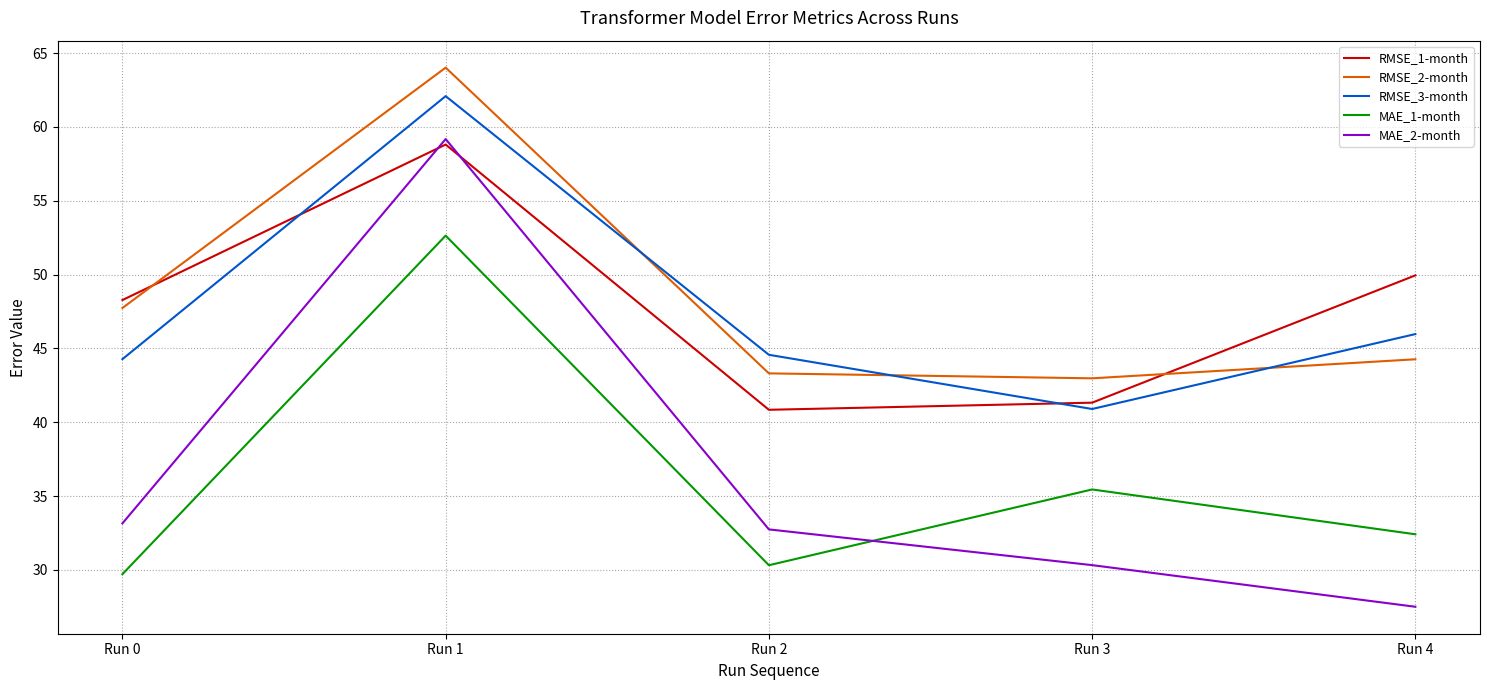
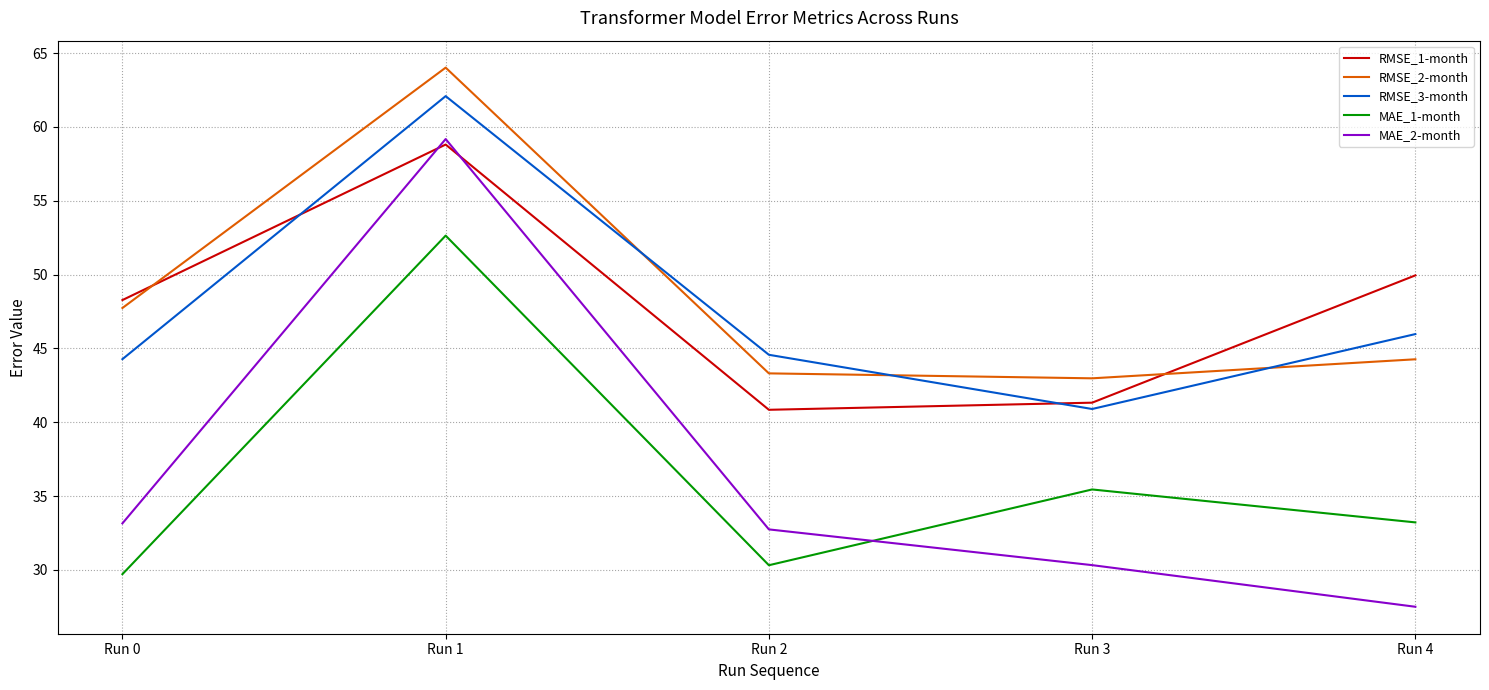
MAE_1-month, Run 4: 32.4 -> 33.2
